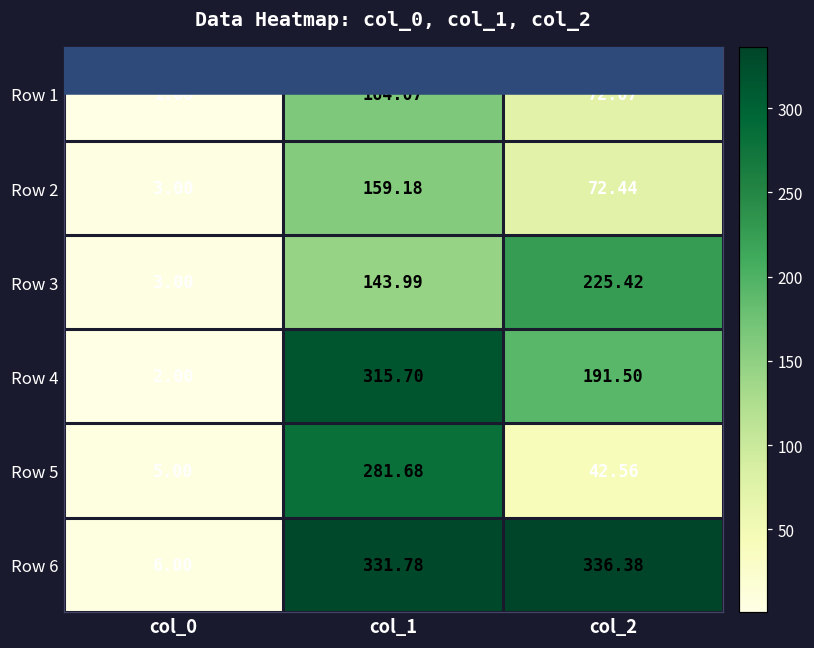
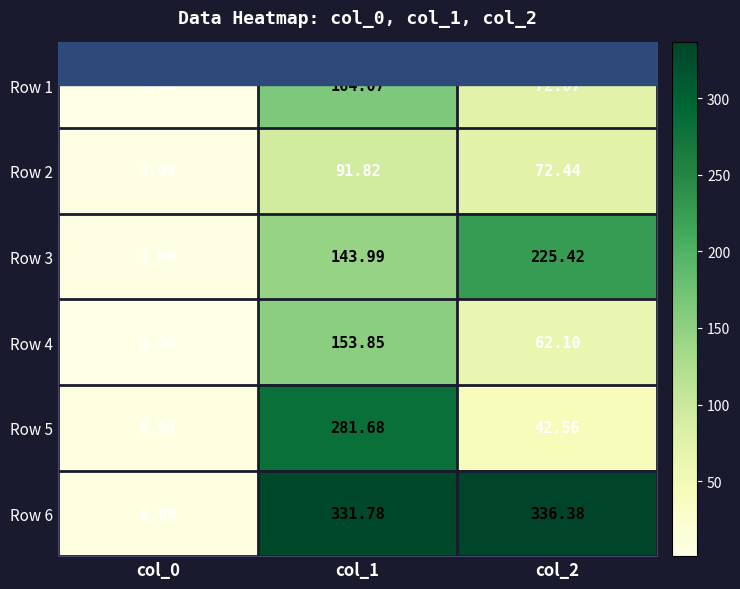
Row 2, col_1: 159.18 -> 91.82
Row 4, col_1: 315.70 -> 153.85
Row 4, col_2: 191.50 -> 62.10
